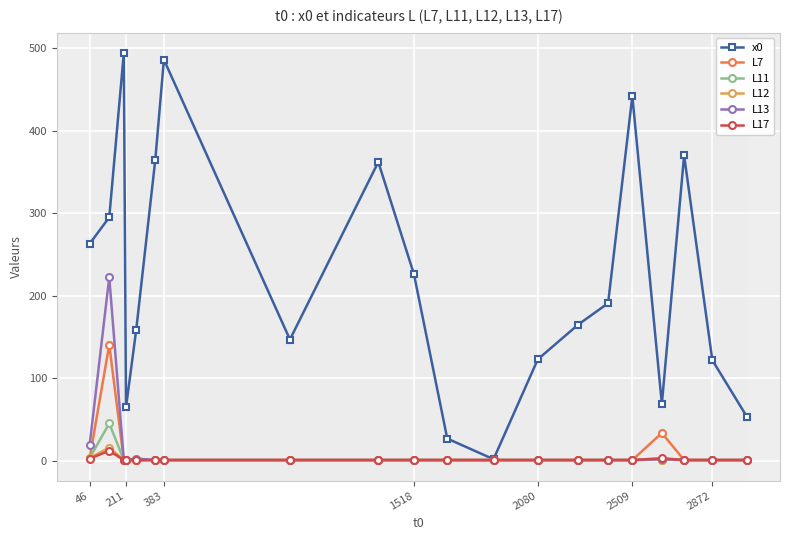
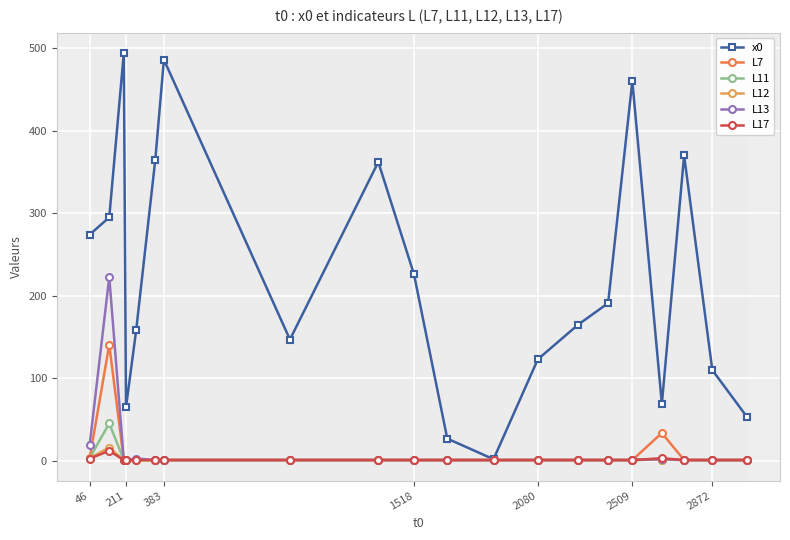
x0, 46: 260 -> 270
x0, 2509: 440 -> 460
x0, 2872: 120 -> 110
